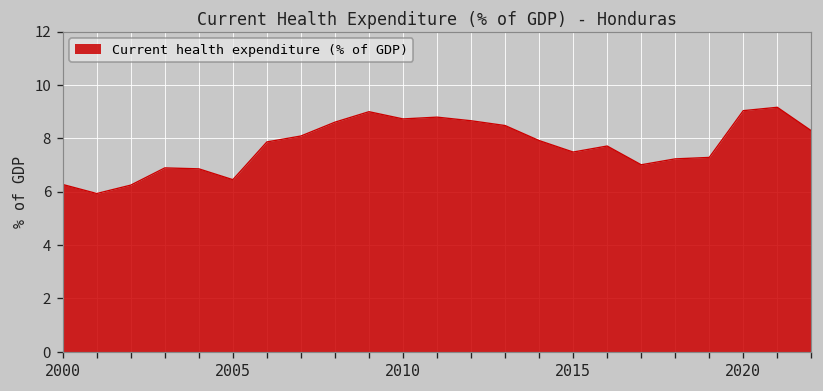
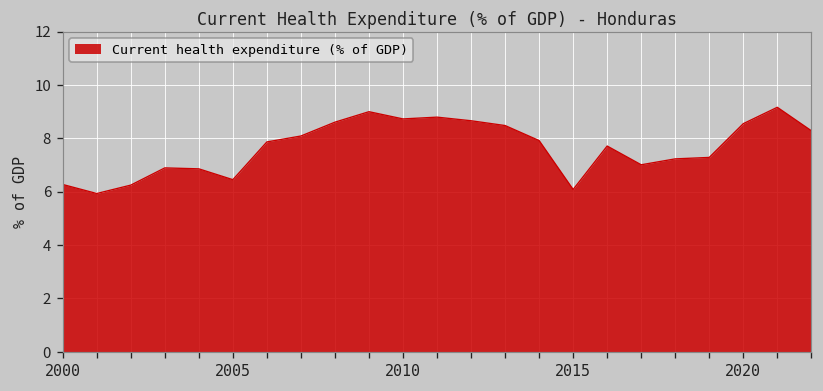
2015: 7.5 -> 6.1
2020: 9.0 -> 8.5
